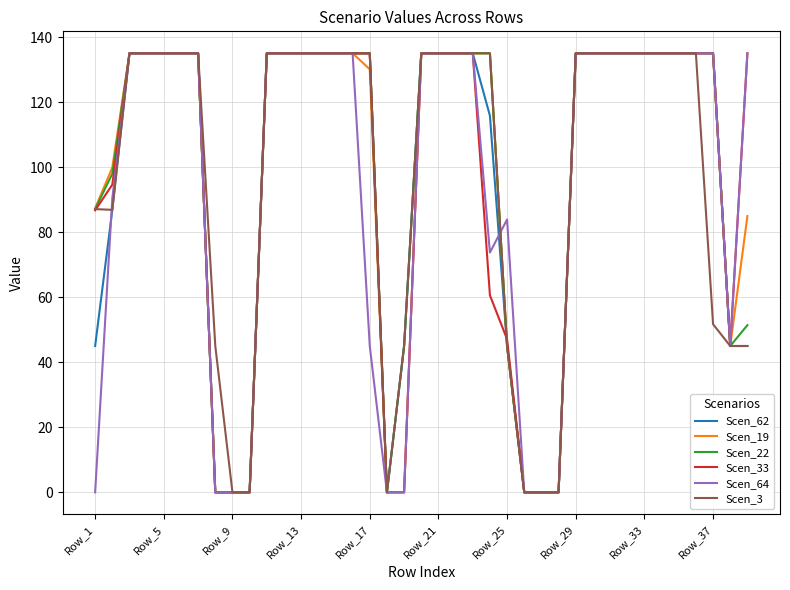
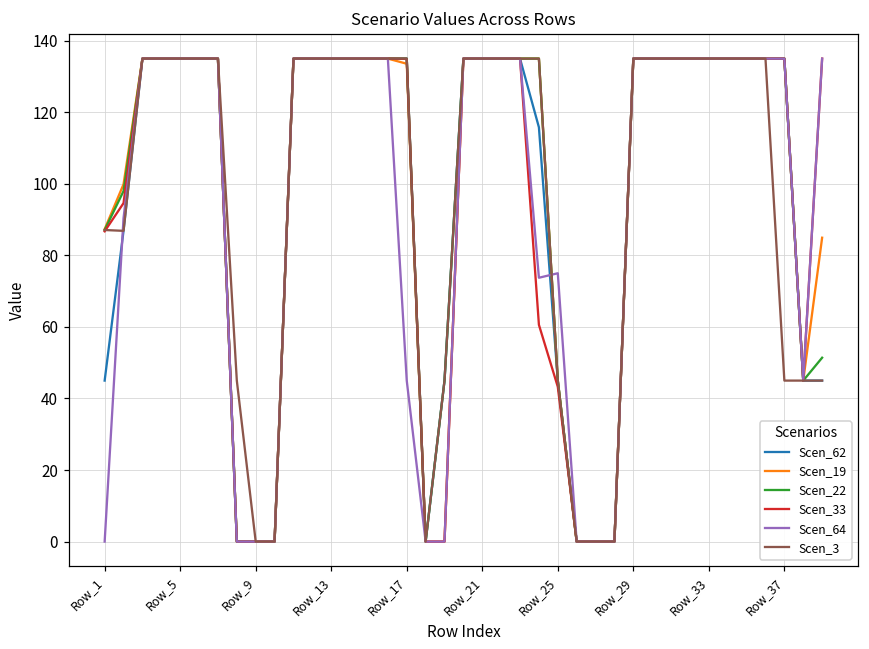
Scen_19, Row_17: 130 -> 134
Scen_33, Row_25: 47 -> 43
Scen_64, Row_25: 84 -> 75
Scen_3, Row_37: 52 -> 45
